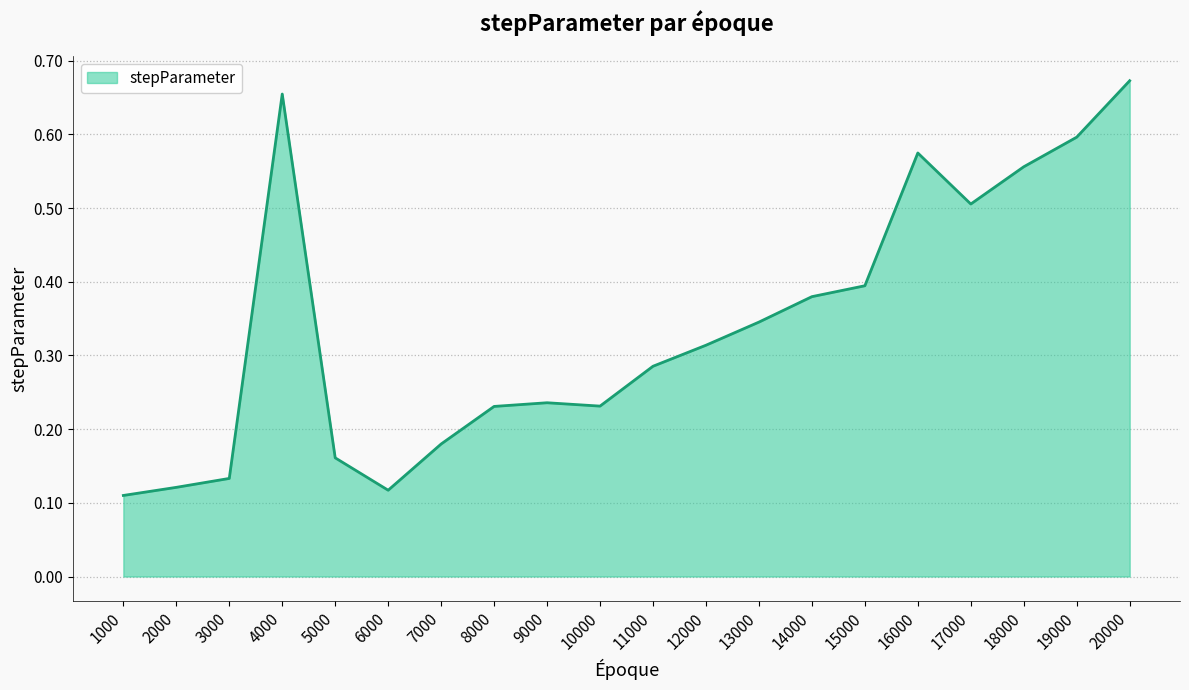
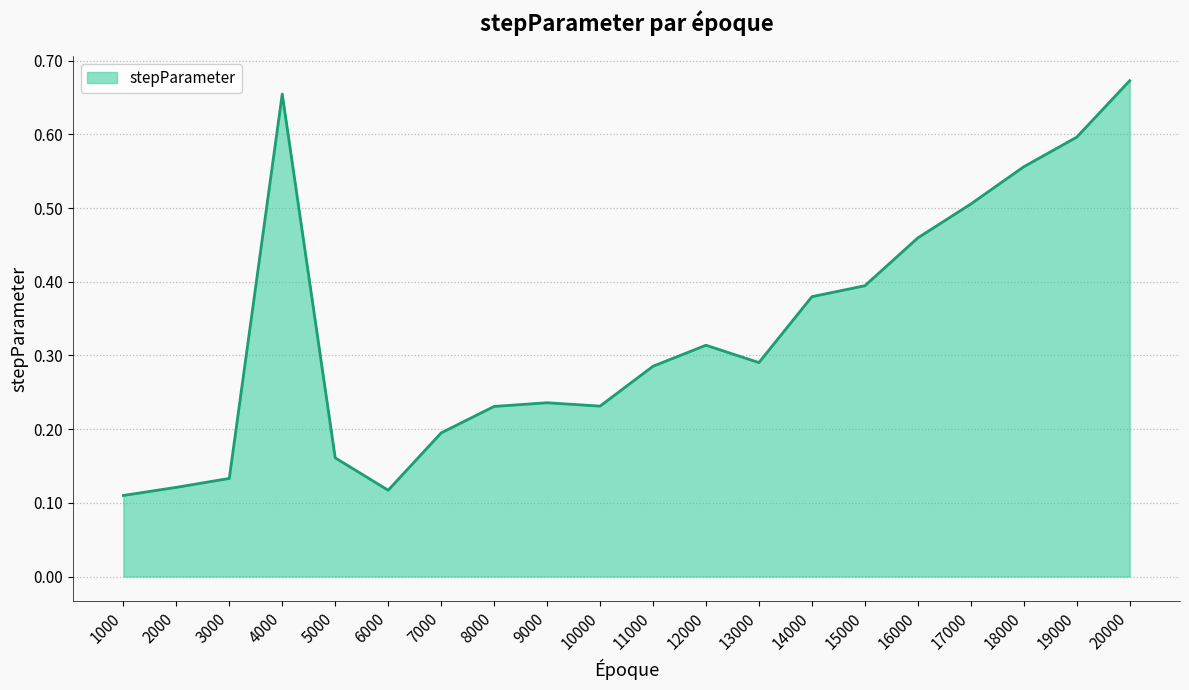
7000: 0.18 -> 0.19
13000: 0.35 -> 0.29
16000: 0.57 -> 0.46
